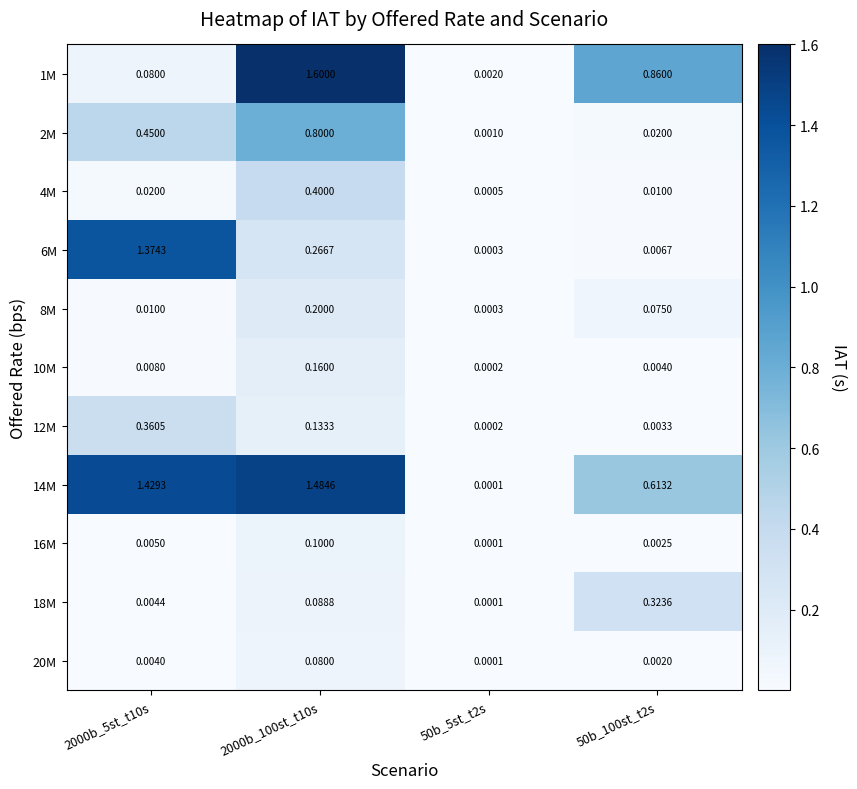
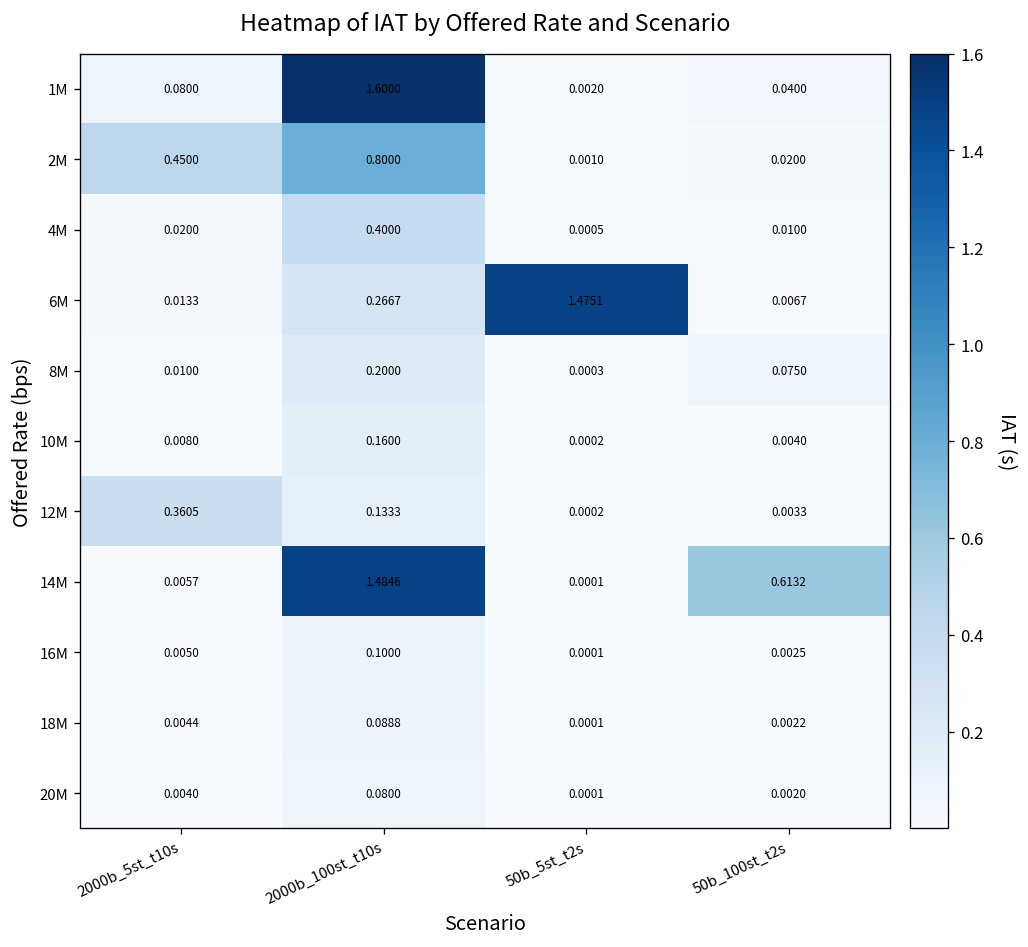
1M, 50b_100st_t2s: 0.8600 -> 0.0400
6M, 2000b_5st_t10s: 1.3743 -> 0.0133
6M, 50b_5st_t2s: 0.0003 -> 1.4751
14M, 2000b_5st_t10s: 1.4293 -> 0.0057
18M, 50b_100st_t2s: 0.3236 -> 0.0022
